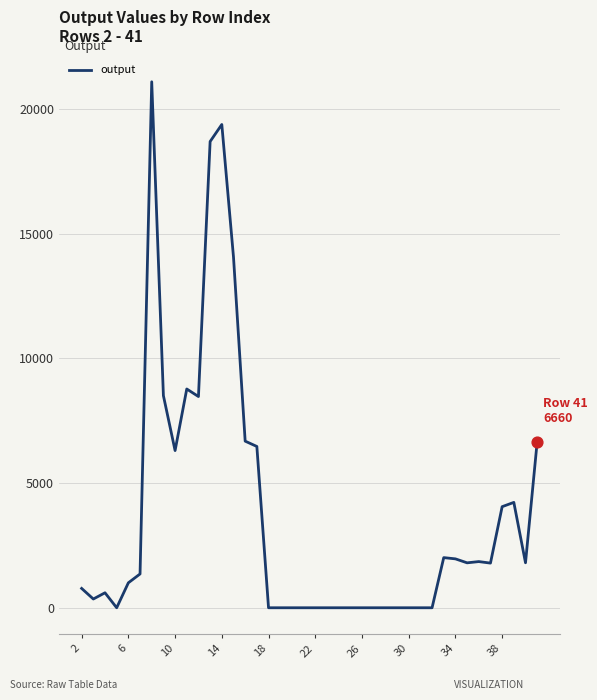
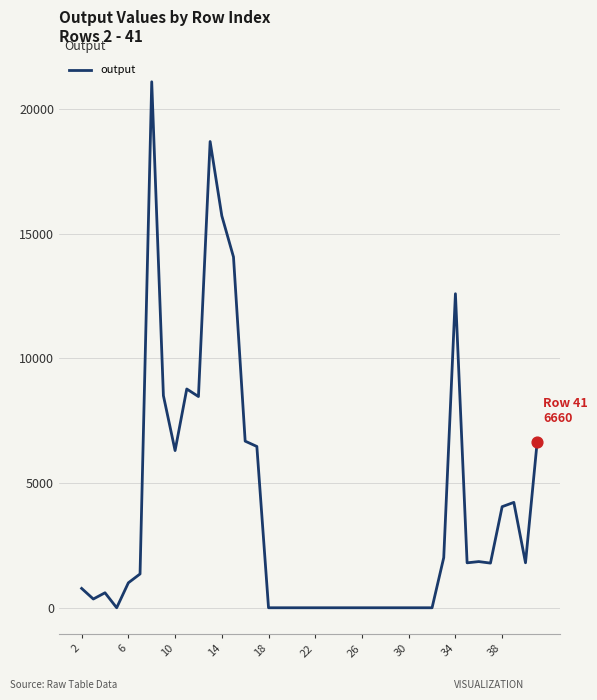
output, 14: 19400 -> 15700
output, 34: 2000 -> 12600
